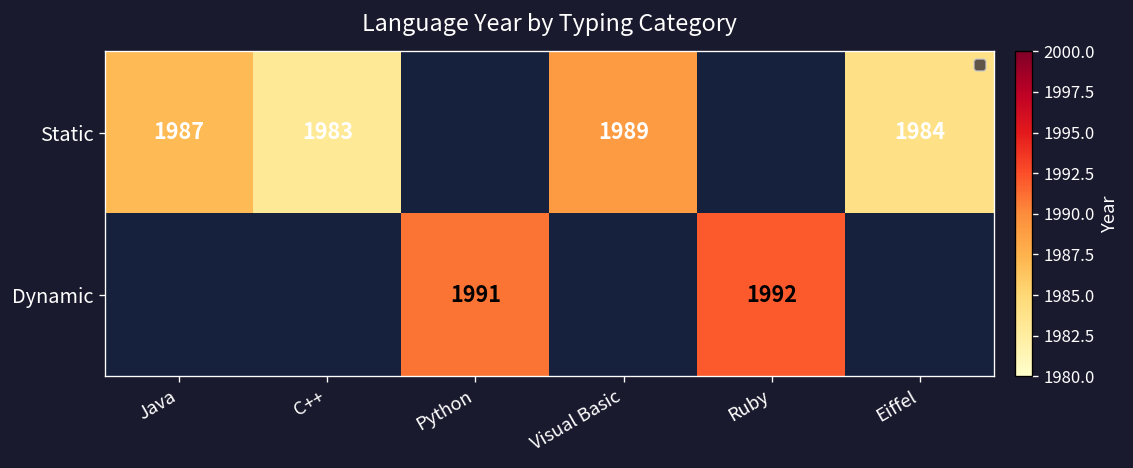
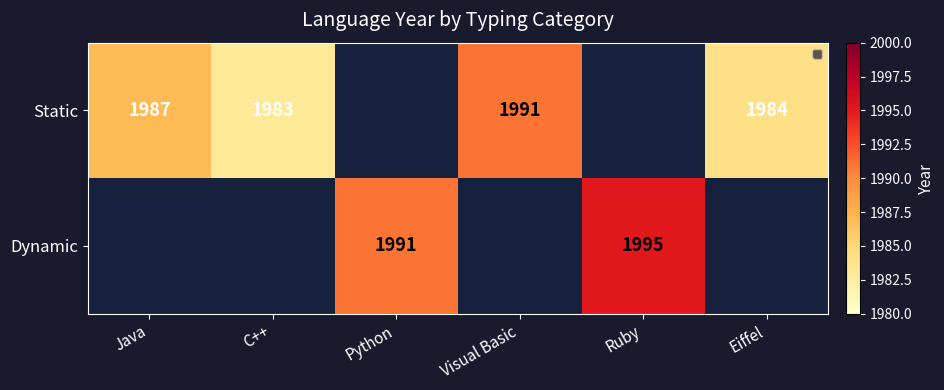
Static, Visual Basic: 1989 -> 1991
Dynamic, Ruby: 1992 -> 1995
